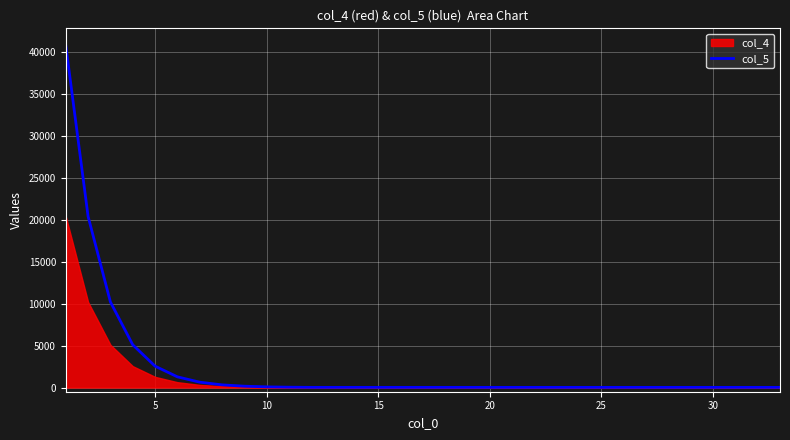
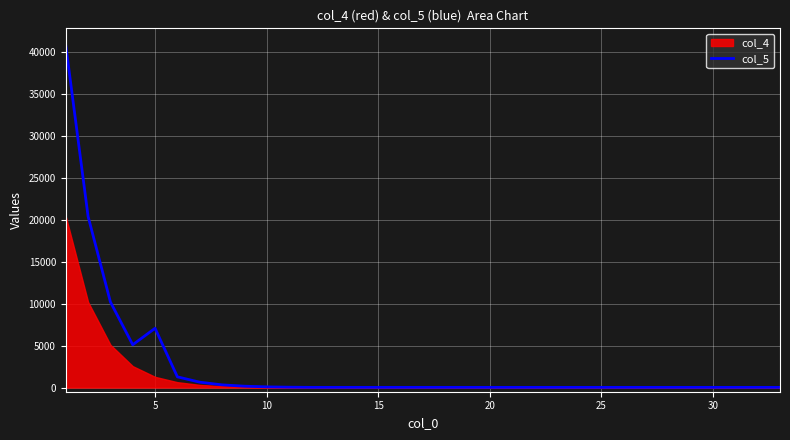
col_5, 5: 3000 -> 7000
